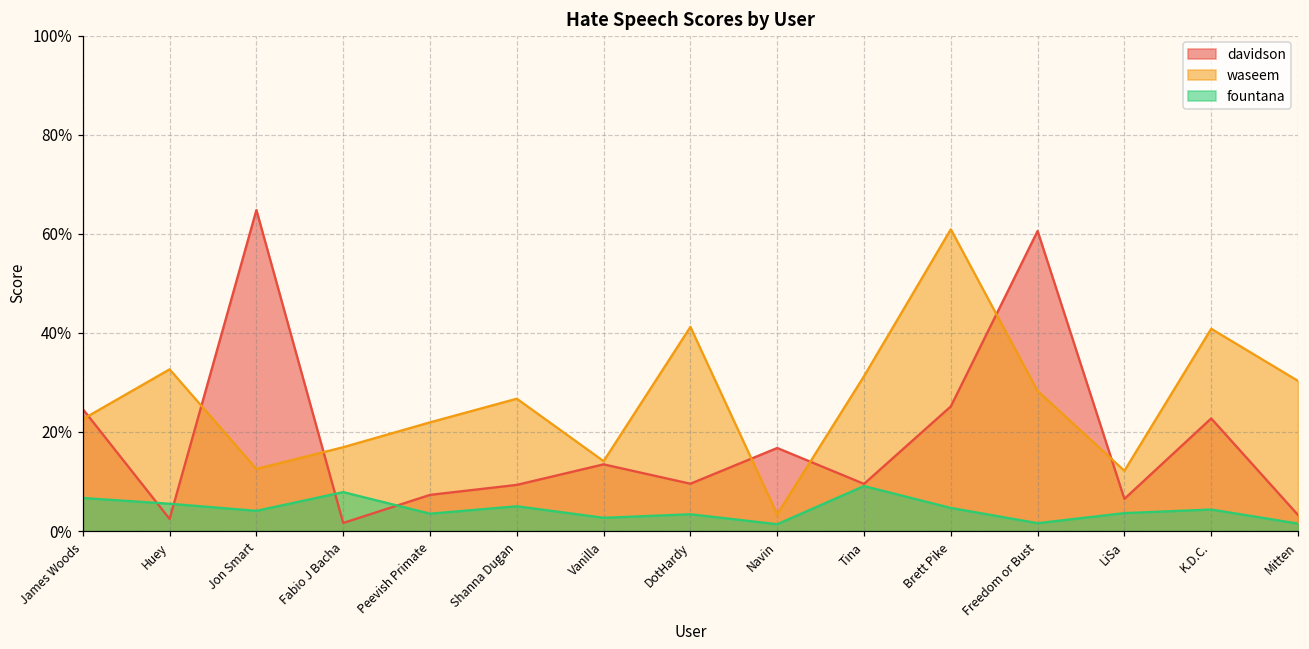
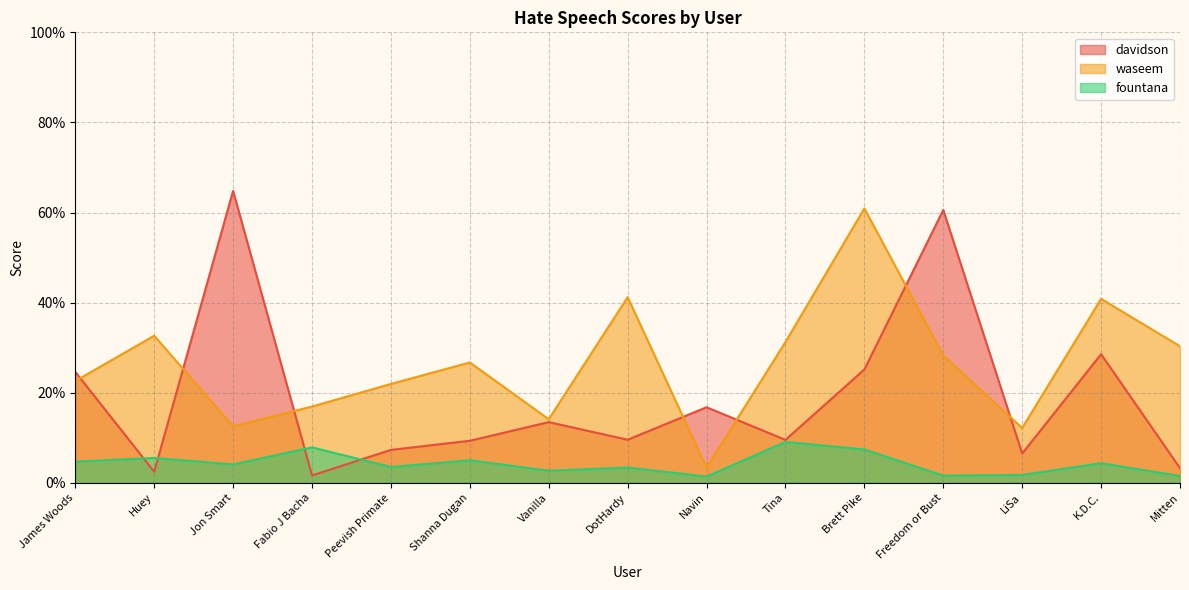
fountana, James Woods: 7% -> 5%
fountana, Brett Pike: 5% -> 7%
fountana, LiSa: 4% -> 2%
davidson, K.D.C.: 23% -> 29%
